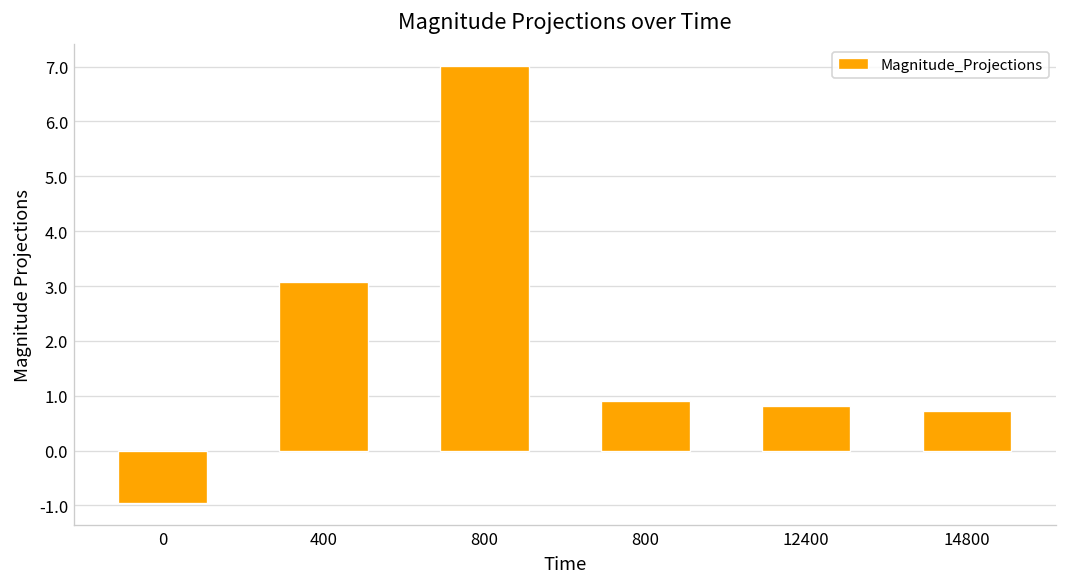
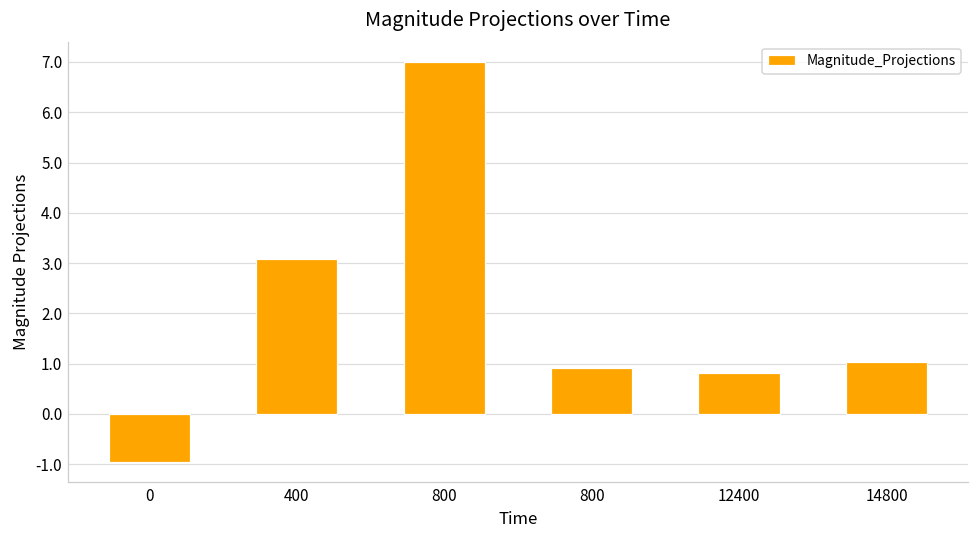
14800: 0.7 -> 1.0
